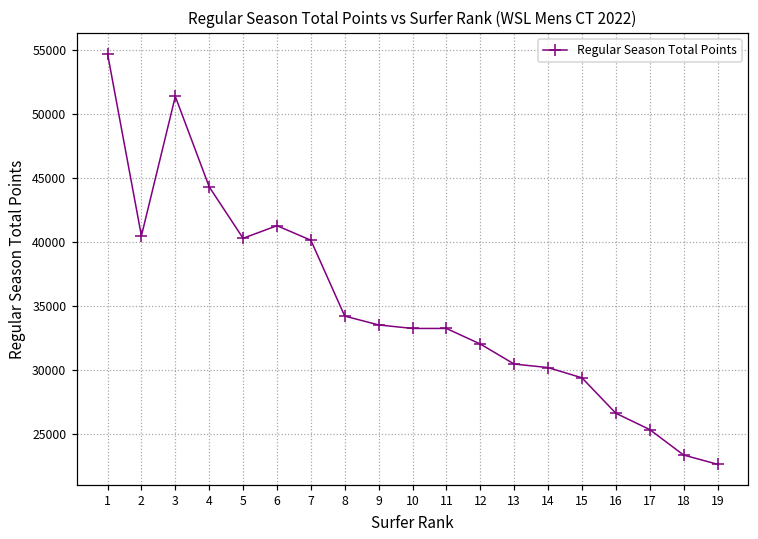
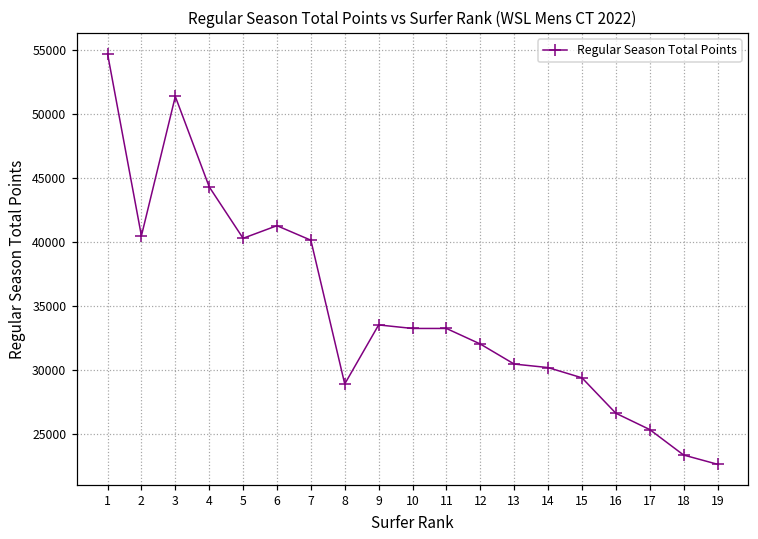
8: 34200 -> 28900
